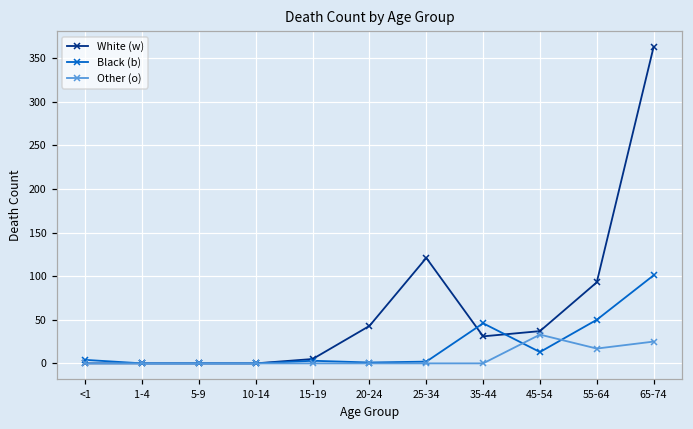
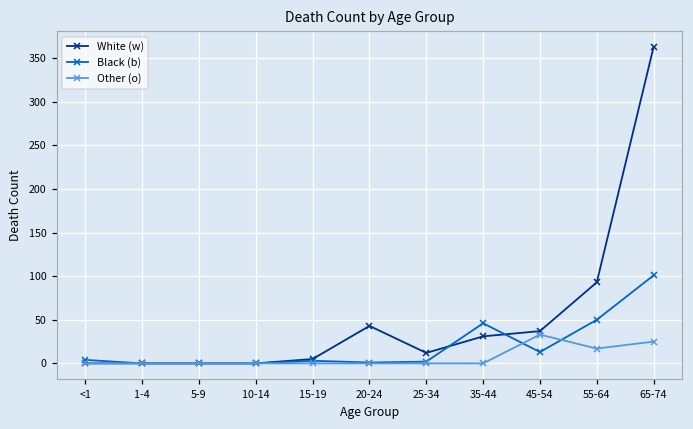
White (w), 25-34: 120 -> 10
